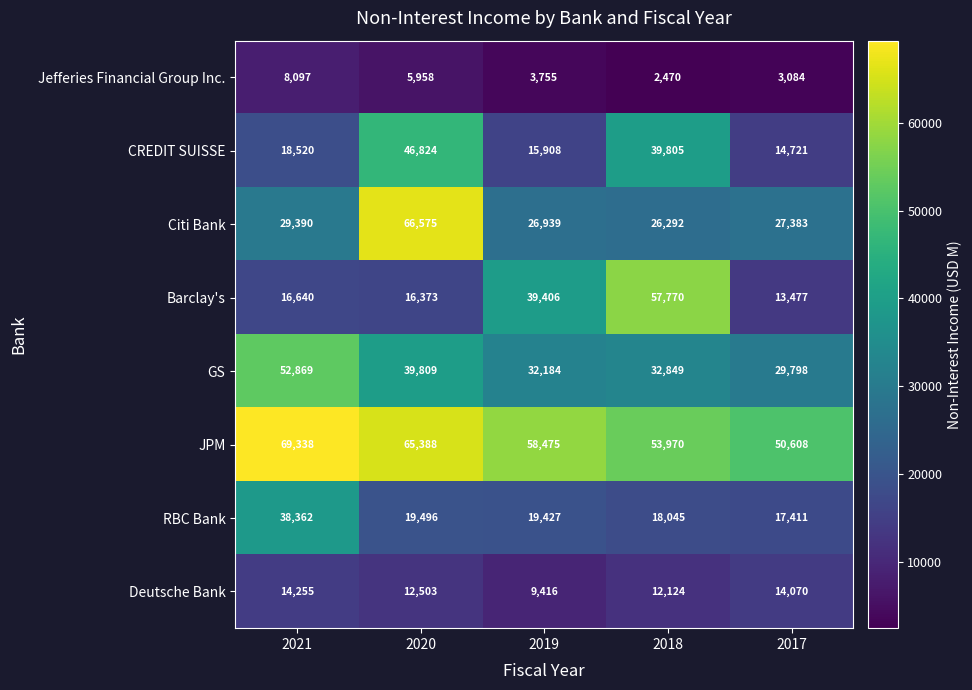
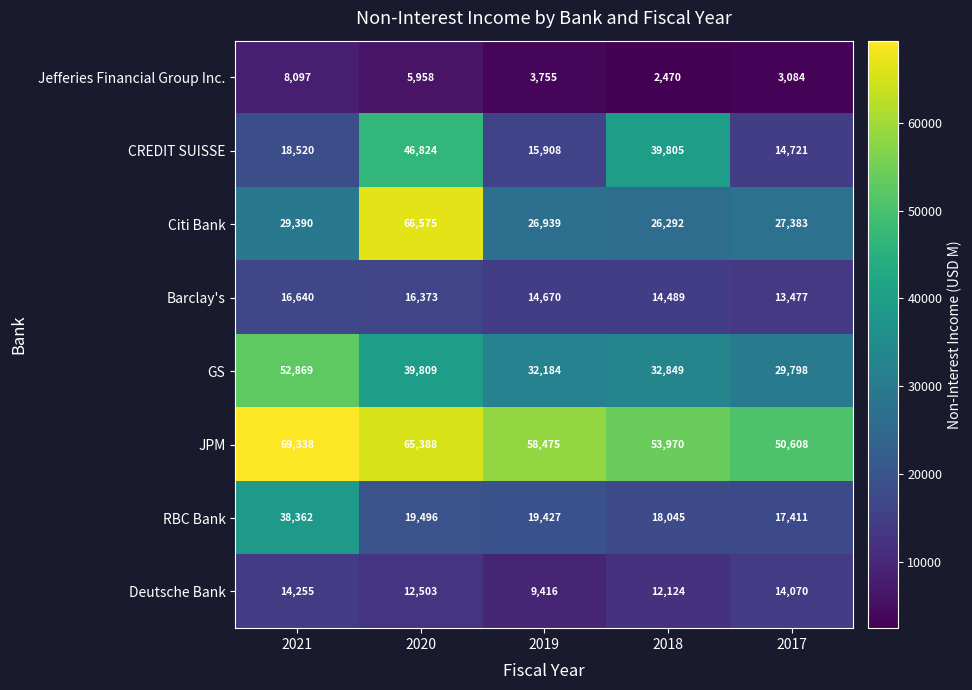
Barclay's, 2019: 39,406 -> 14,670
Barclay's, 2018: 57,770 -> 14,489
